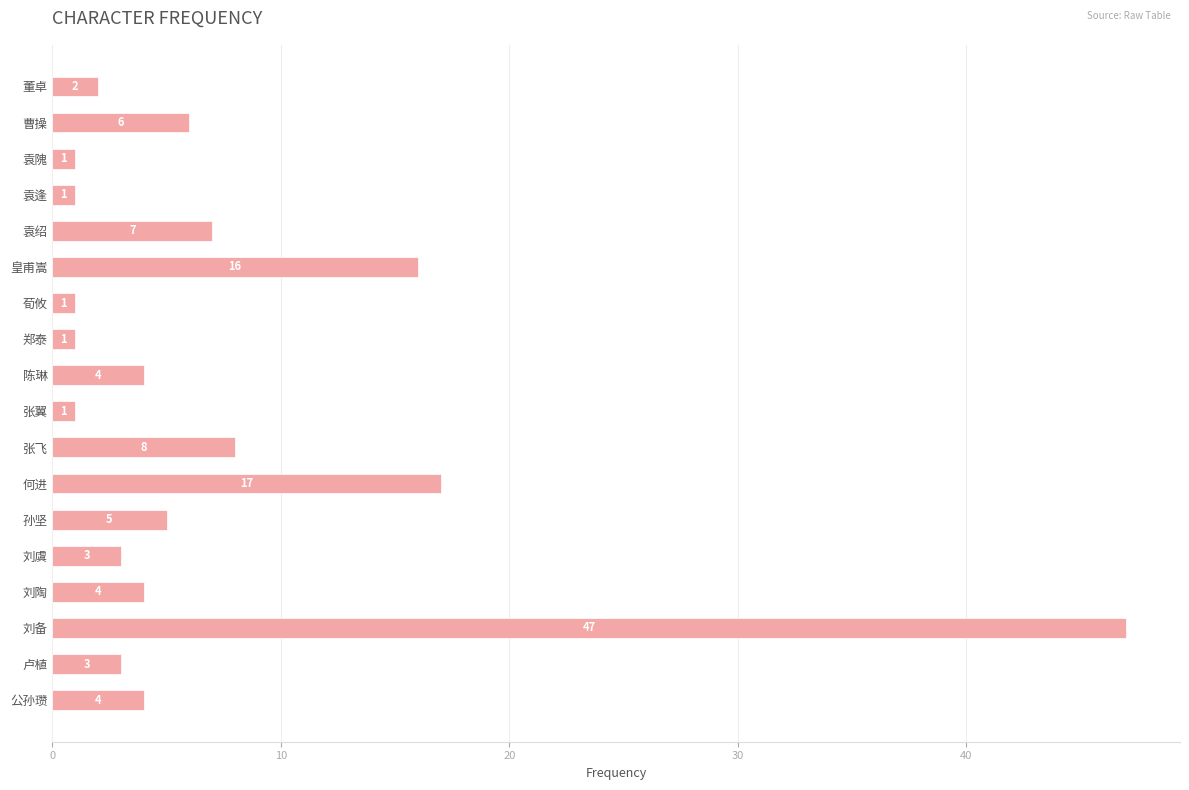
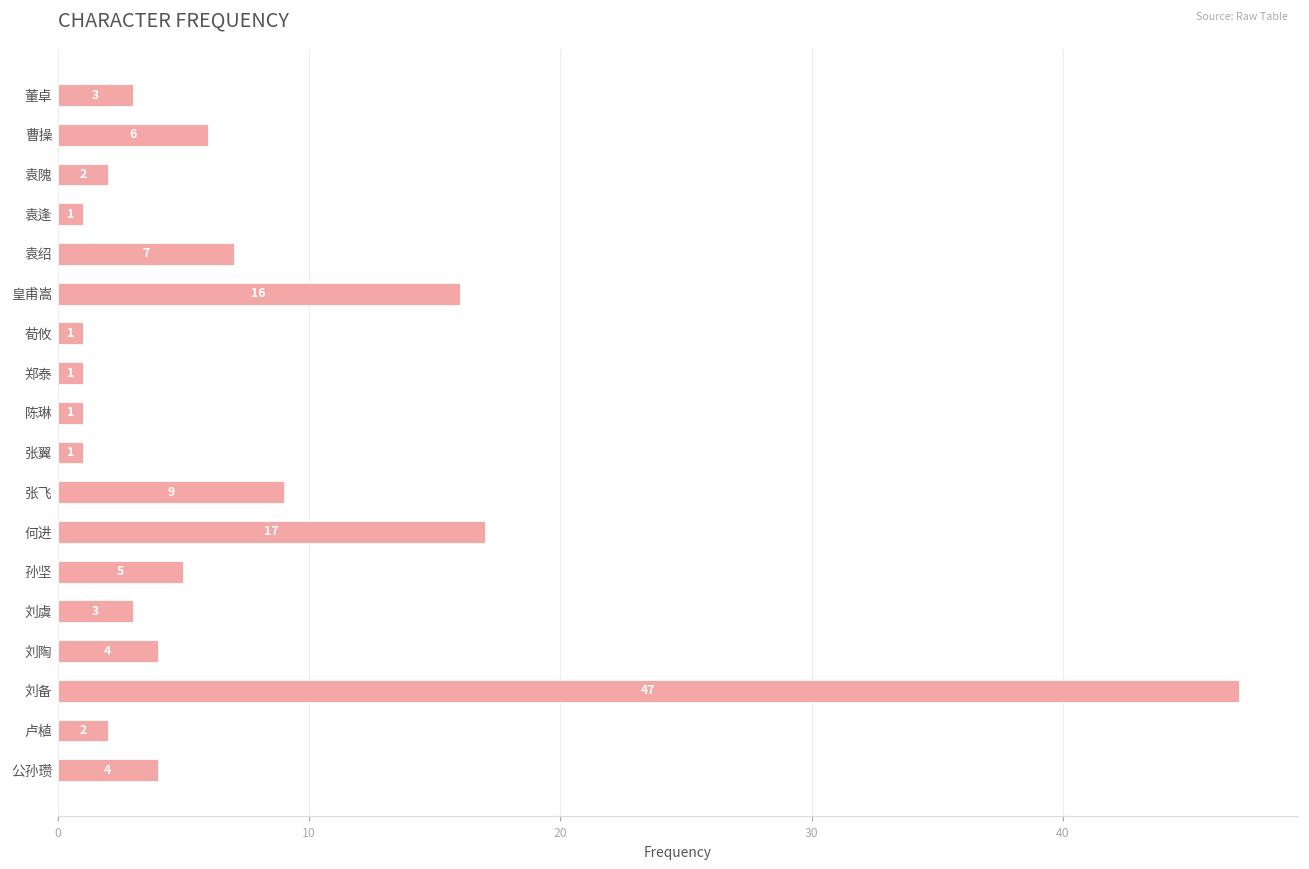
董卓: 2 -> 3
袁隗: 1 -> 2
陈琳: 4 -> 1
张飞: 8 -> 9
卢植: 3 -> 2
